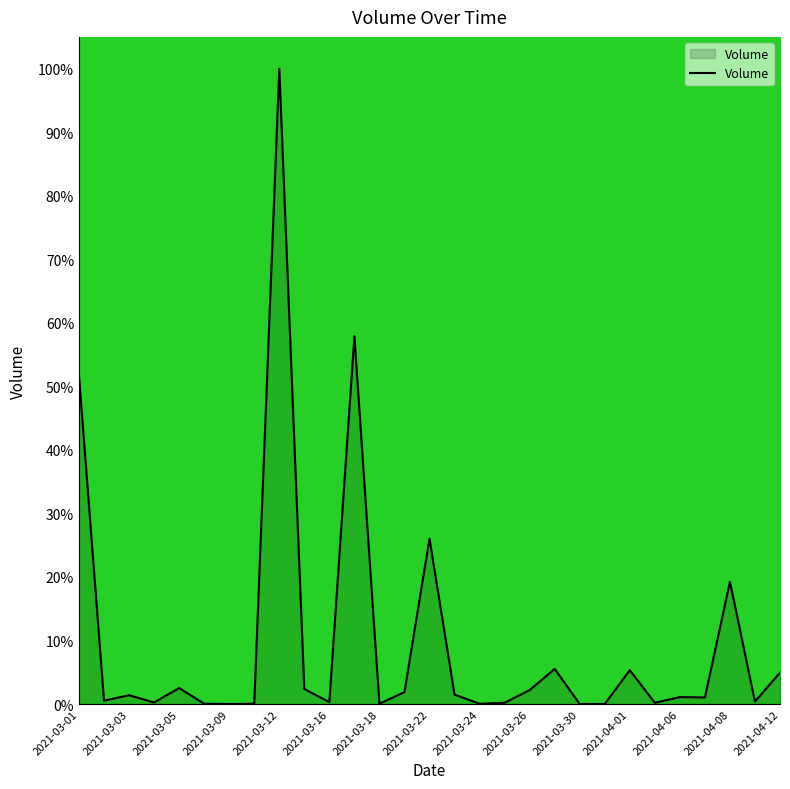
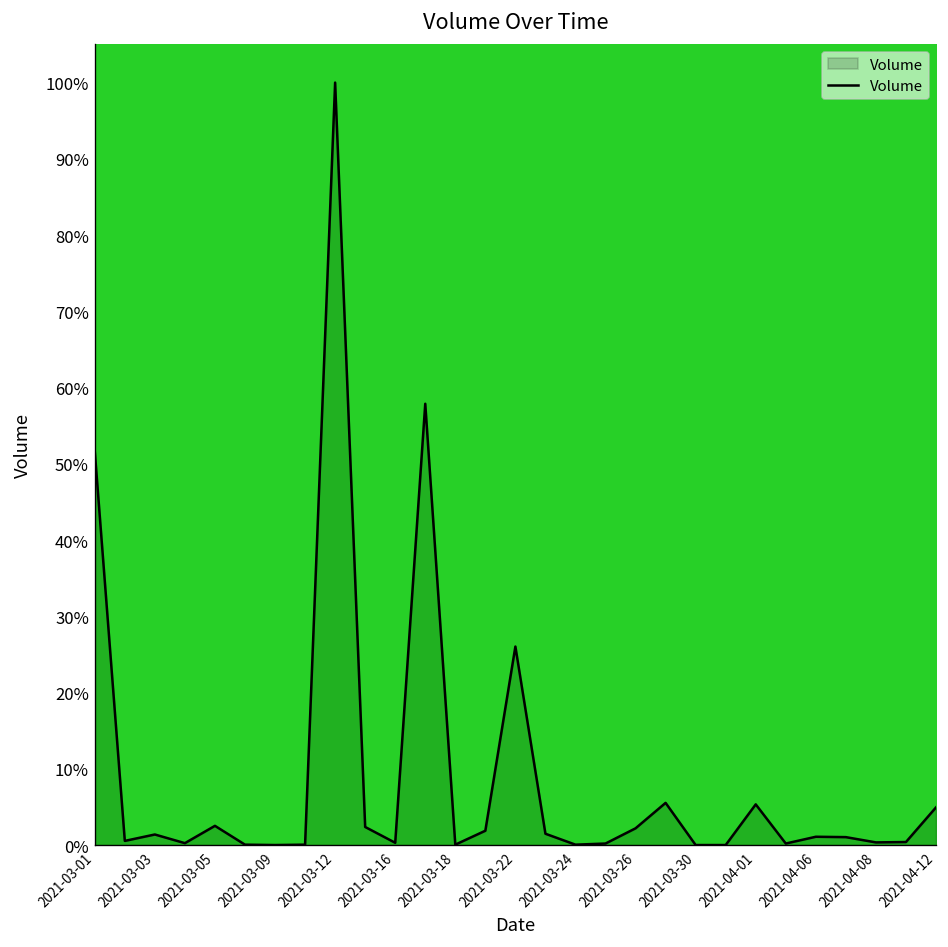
2021-04-08: 19% -> 0%
